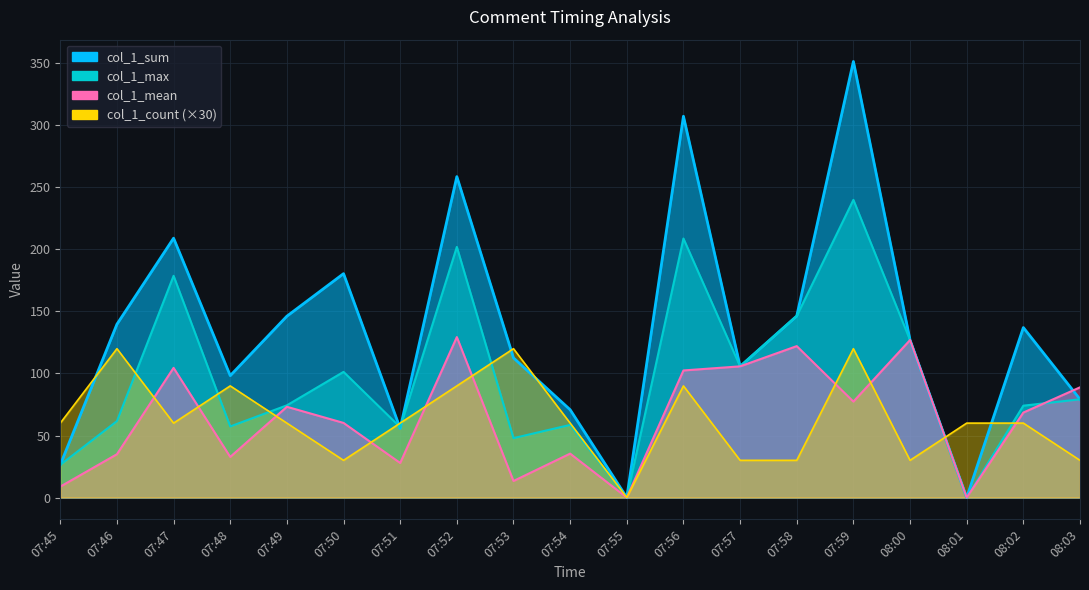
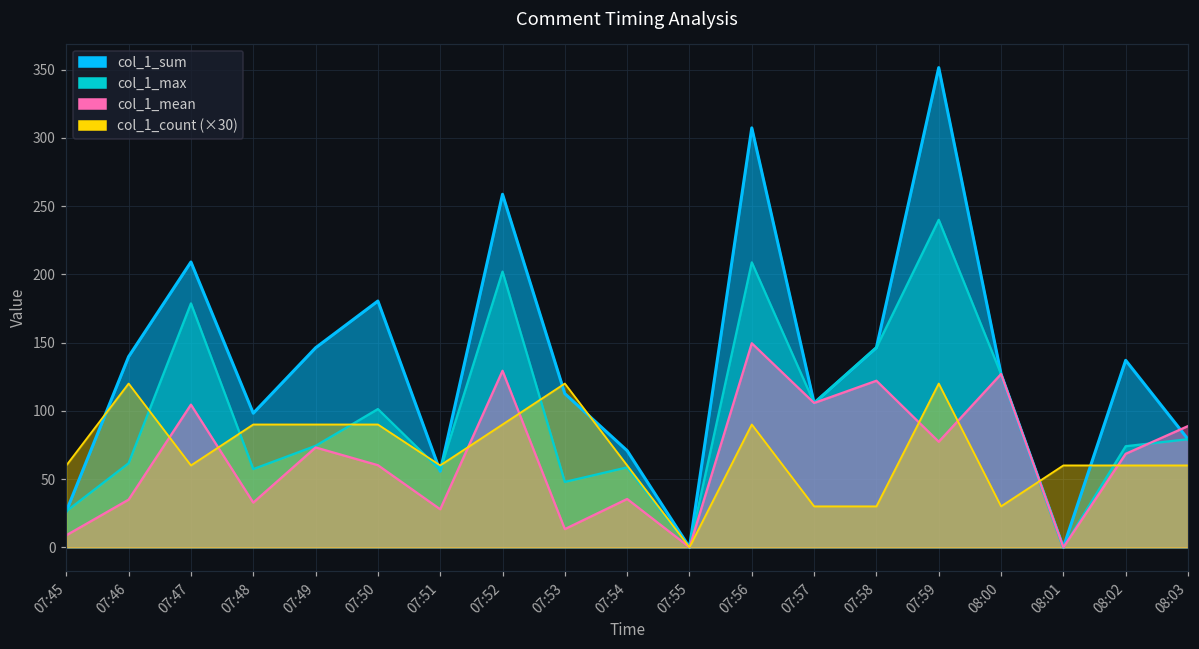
col_1_count (×30), 07:49: 60 -> 90
col_1_count (×30), 07:50: 30 -> 90
col_1_mean, 07:56: 102 -> 150
col_1_count (×30), 08:03: 30 -> 60
